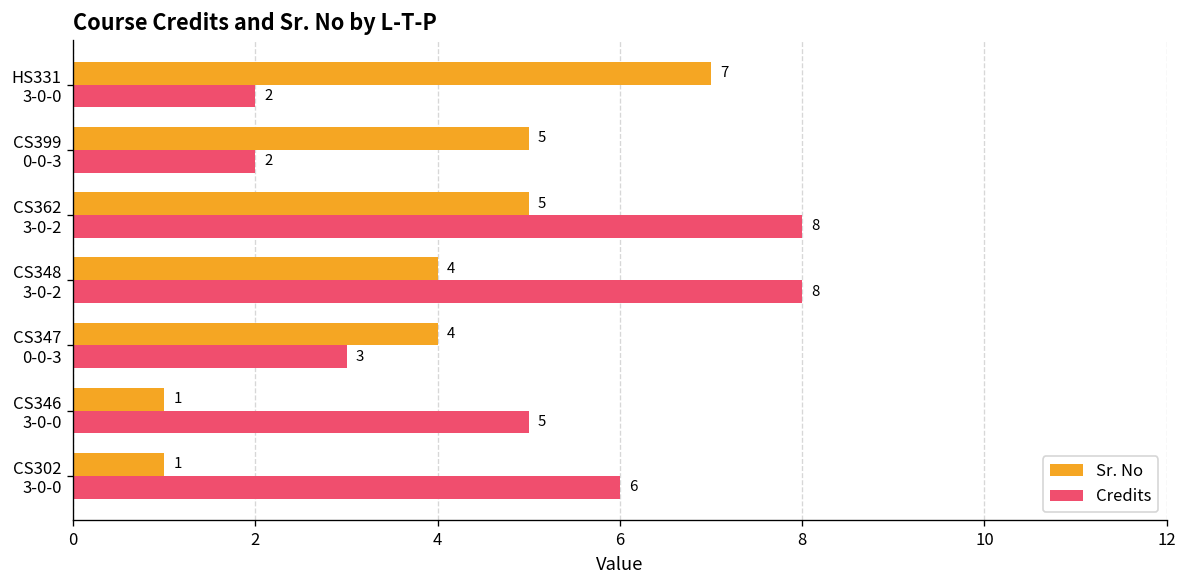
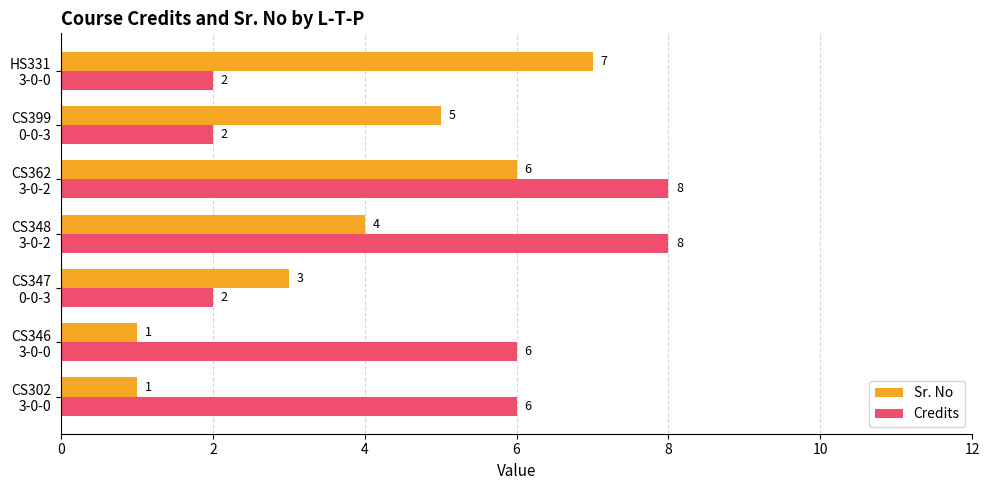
Sr. No, CS362 3-0-2: 5 -> 6
Sr. No, CS347 0-0-3: 4 -> 3
Credits, CS347 0-0-3: 3 -> 2
Credits, CS346 3-0-0: 5 -> 6
